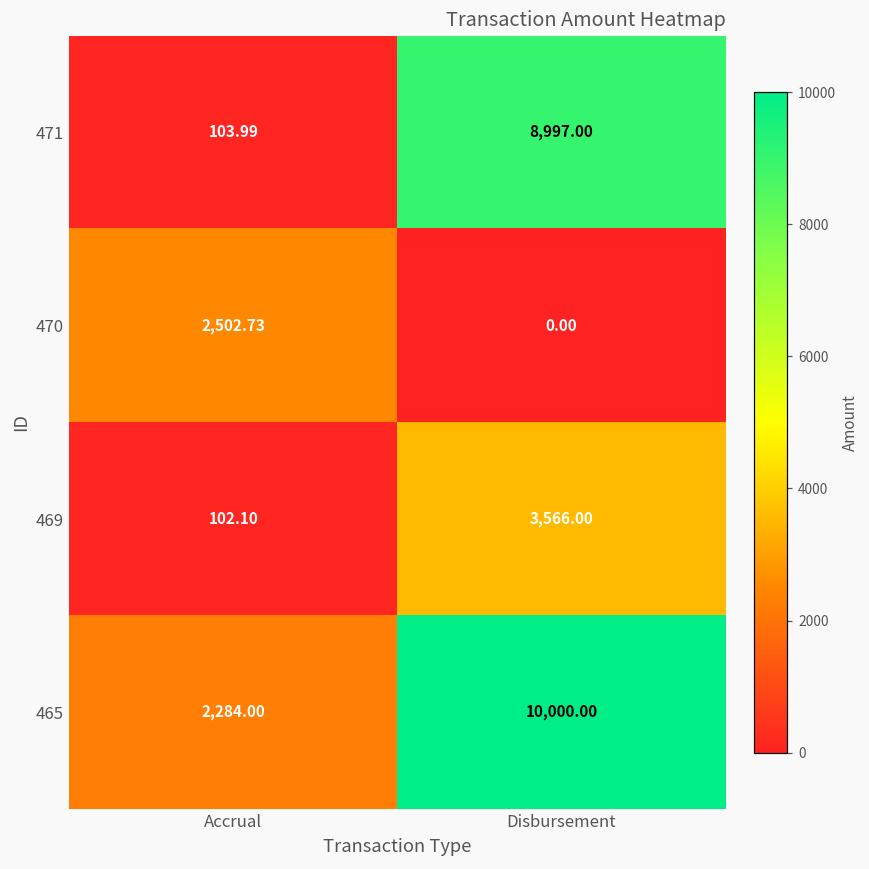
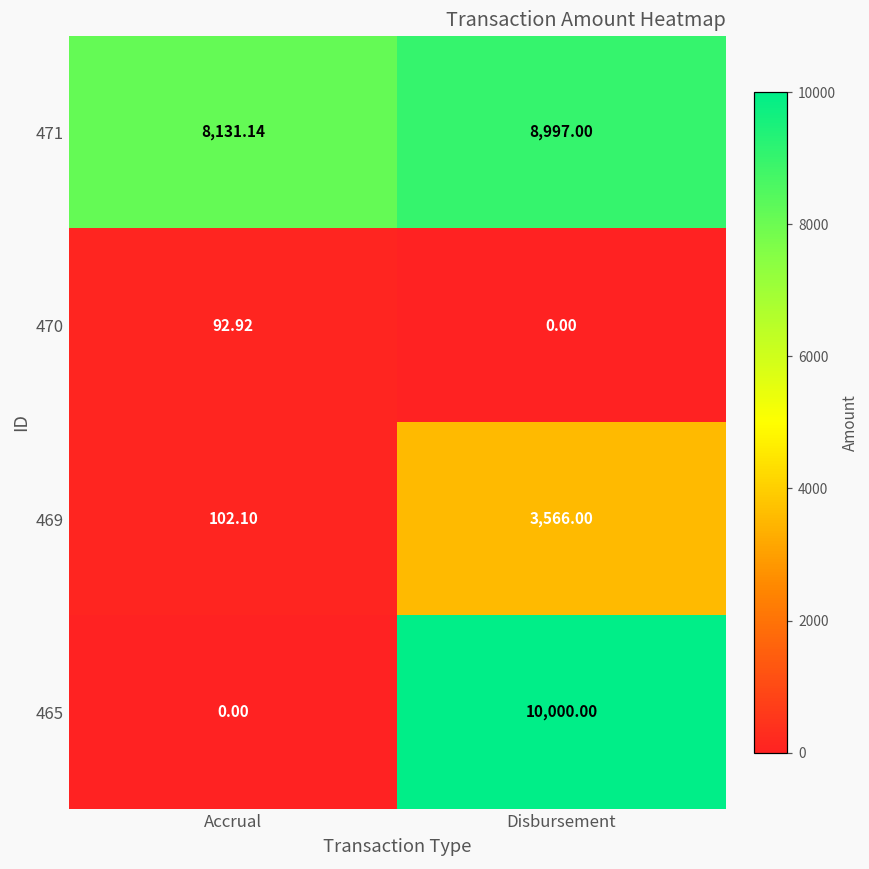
471, Accrual: 103.99 -> 8,131.14
470, Accrual: 2,502.73 -> 92.92
465, Accrual: 2,284.00 -> 0.00
